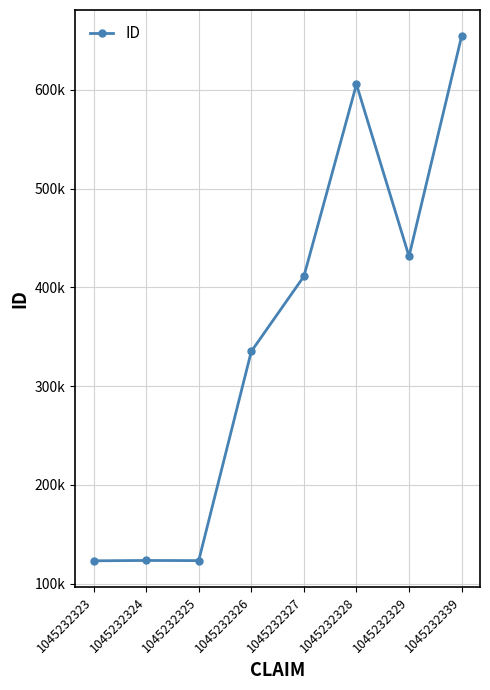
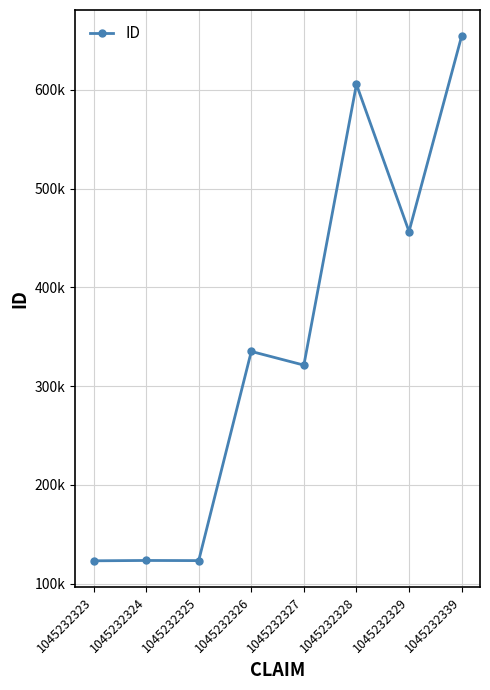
1045232327: 410000 -> 320000
1045232329: 430000 -> 460000
